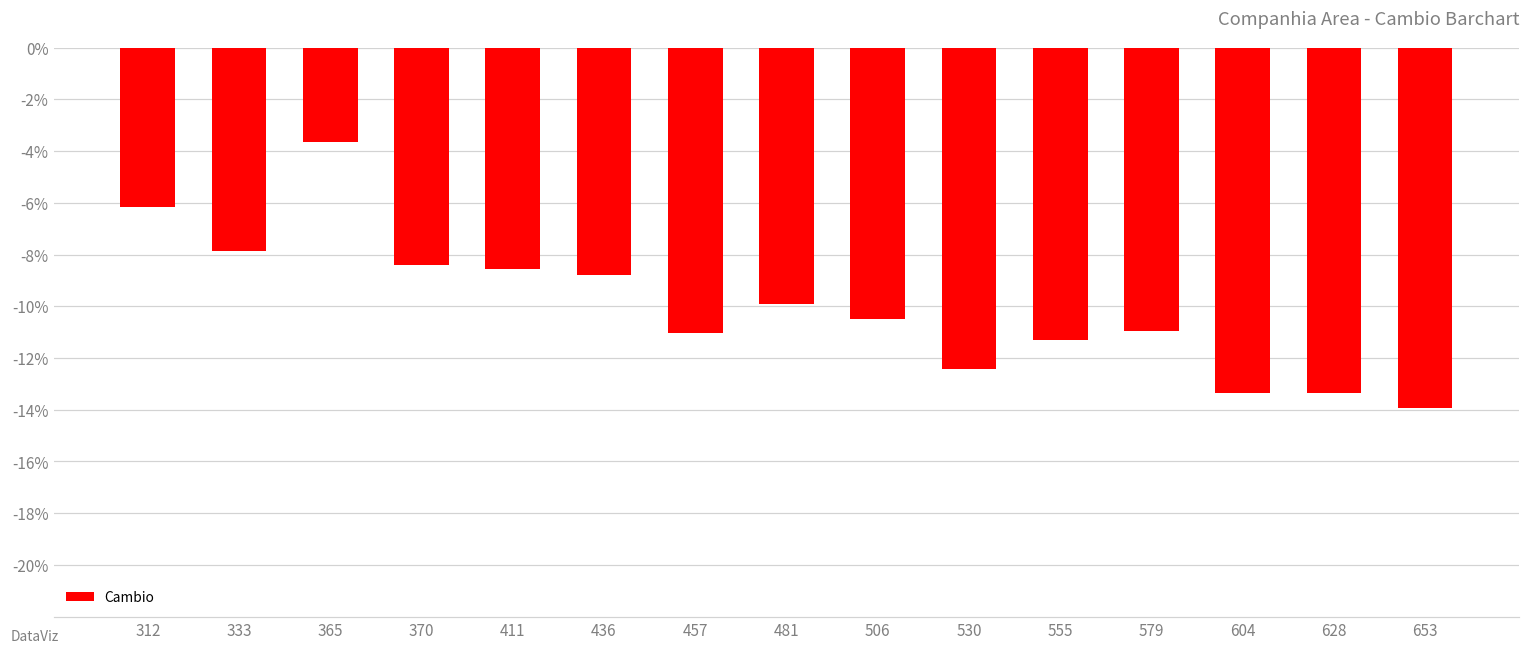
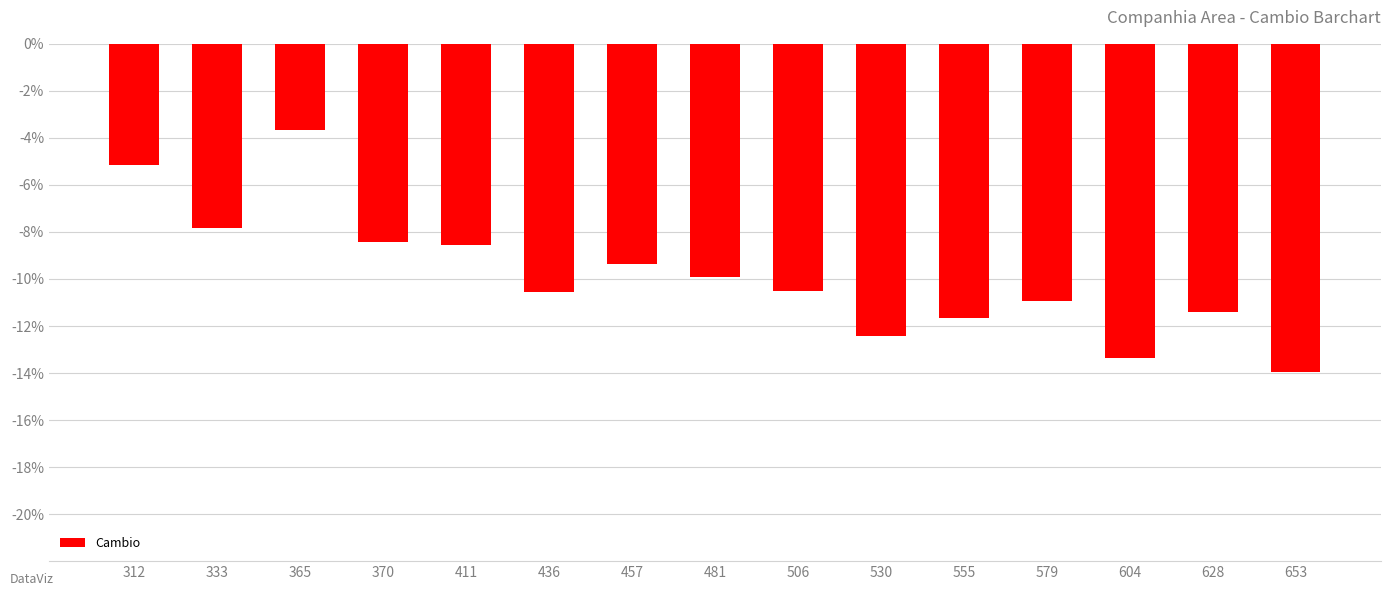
312: -6.2% -> -5.2%
436: -8.8% -> -10.6%
457: -11.0% -> -9.4%
555: -11.3% -> -11.6%
628: -13.4% -> -11.4%
